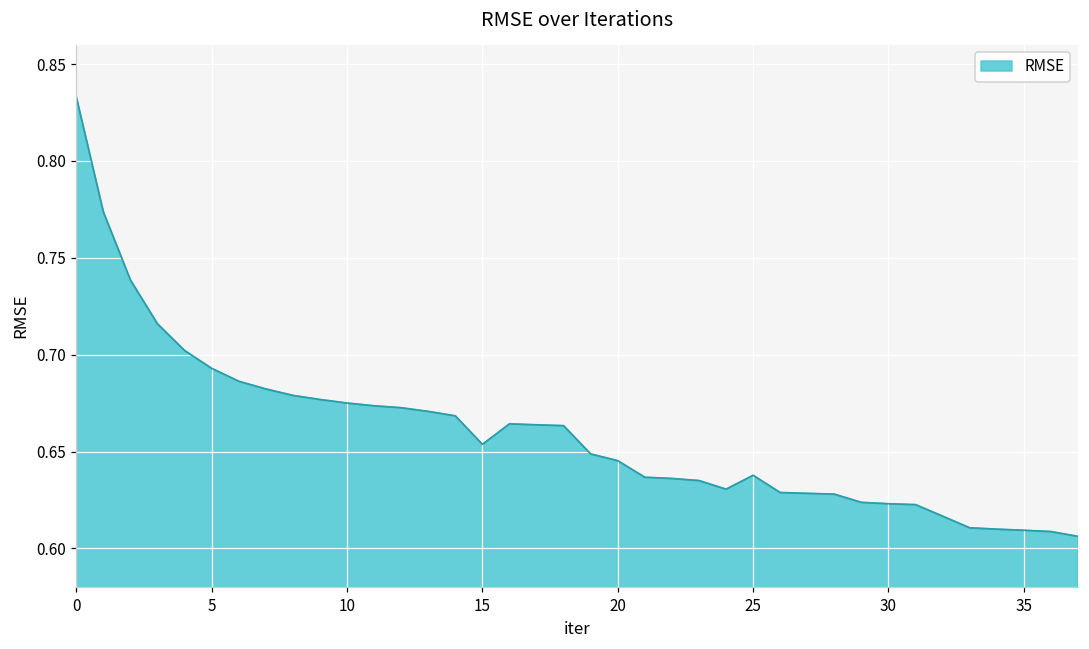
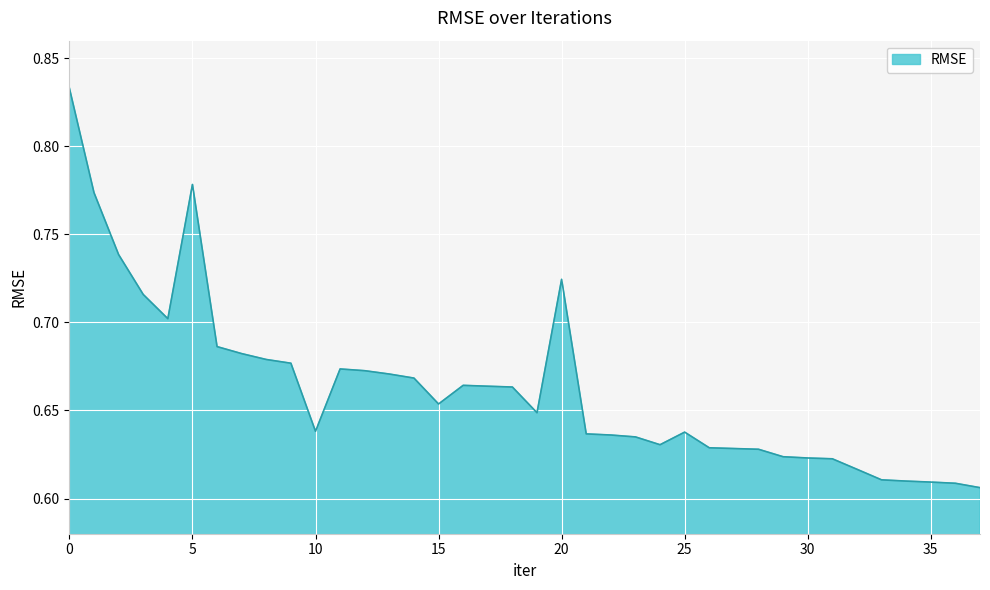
5: 0.693 -> 0.778
10: 0.675 -> 0.638
20: 0.645 -> 0.724
